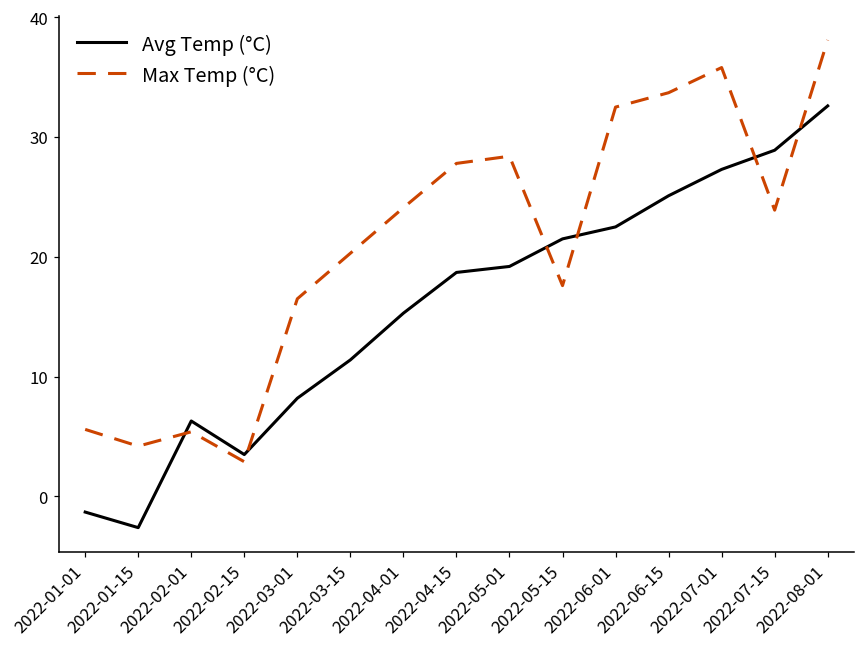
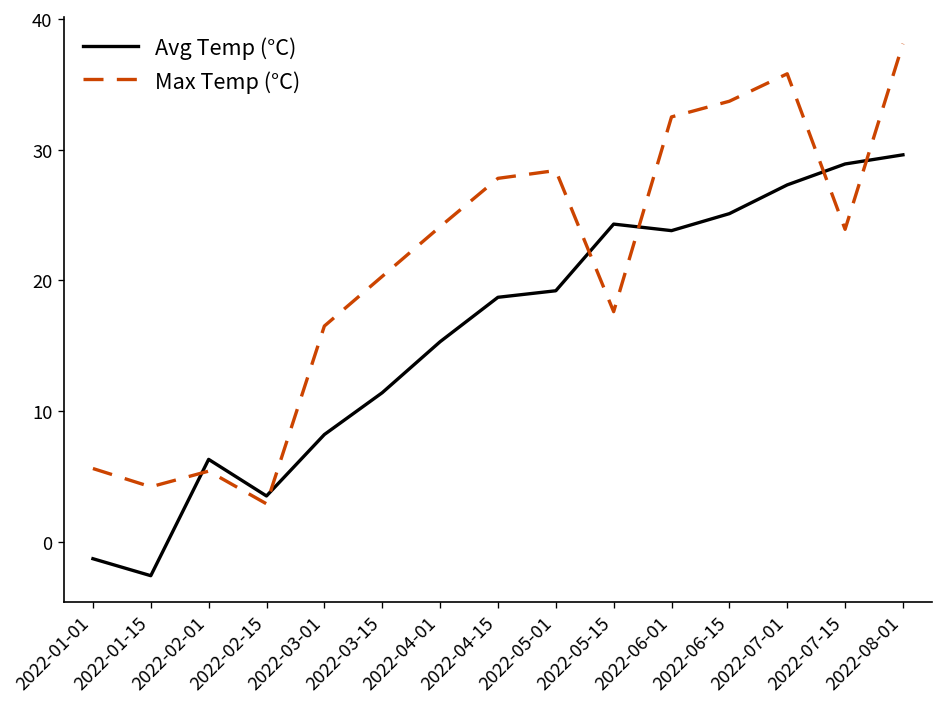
Avg Temp (°C), 2022-05-15: 21.5 -> 24.3
Avg Temp (°C), 2022-06-01: 22.5 -> 23.8
Avg Temp (°C), 2022-08-01: 32.6 -> 29.6
